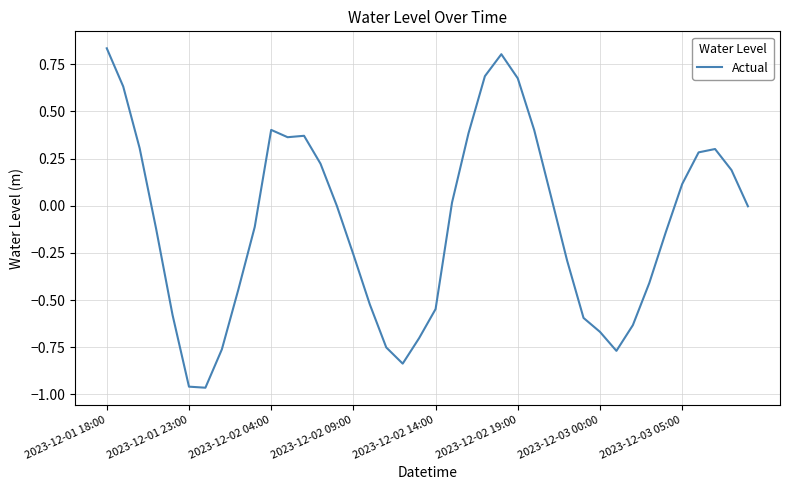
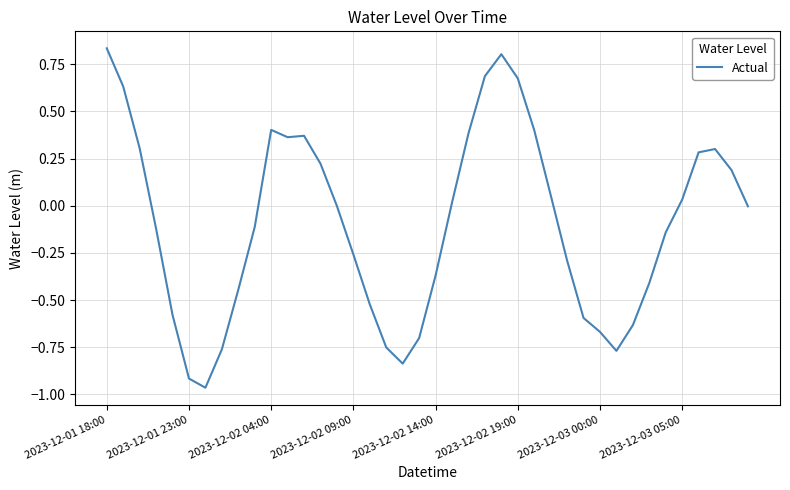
2023-12-01 23:00: -0.96 -> -0.92
2023-12-02 14:00: -0.55 -> -0.37
2023-12-03 05:00: 0.11 -> 0.03
